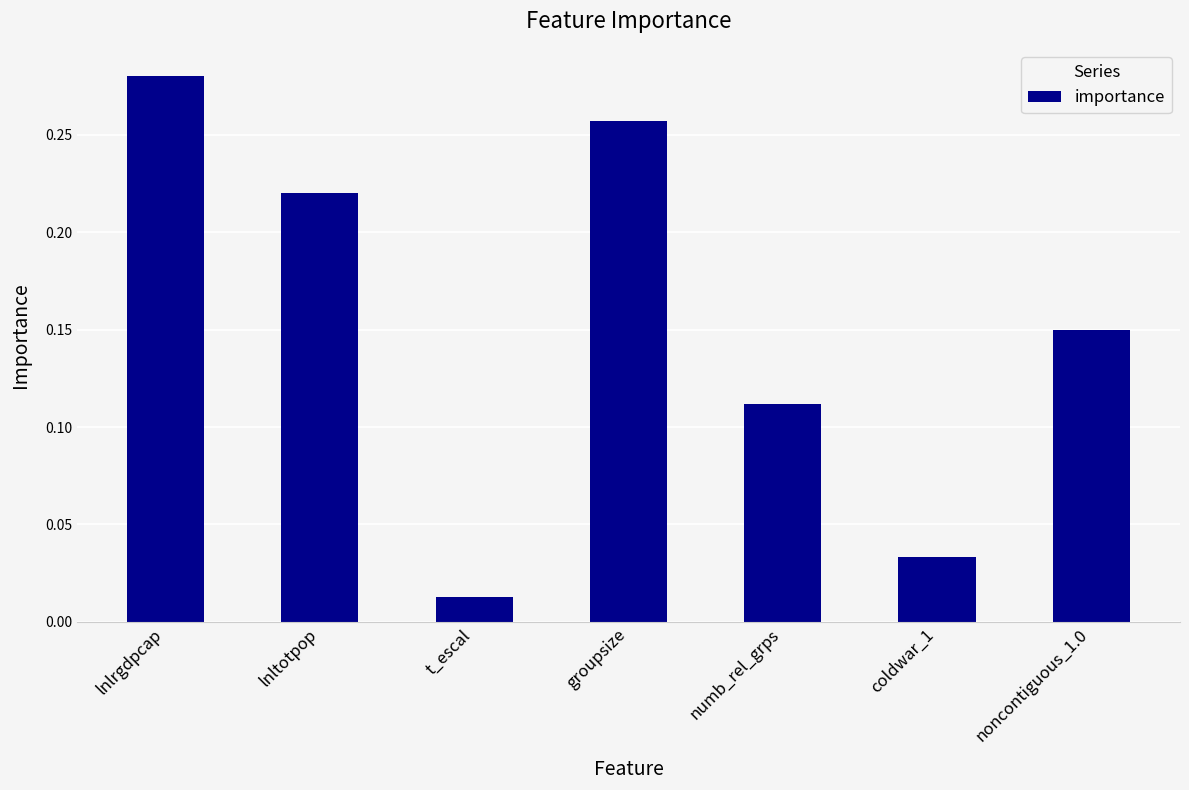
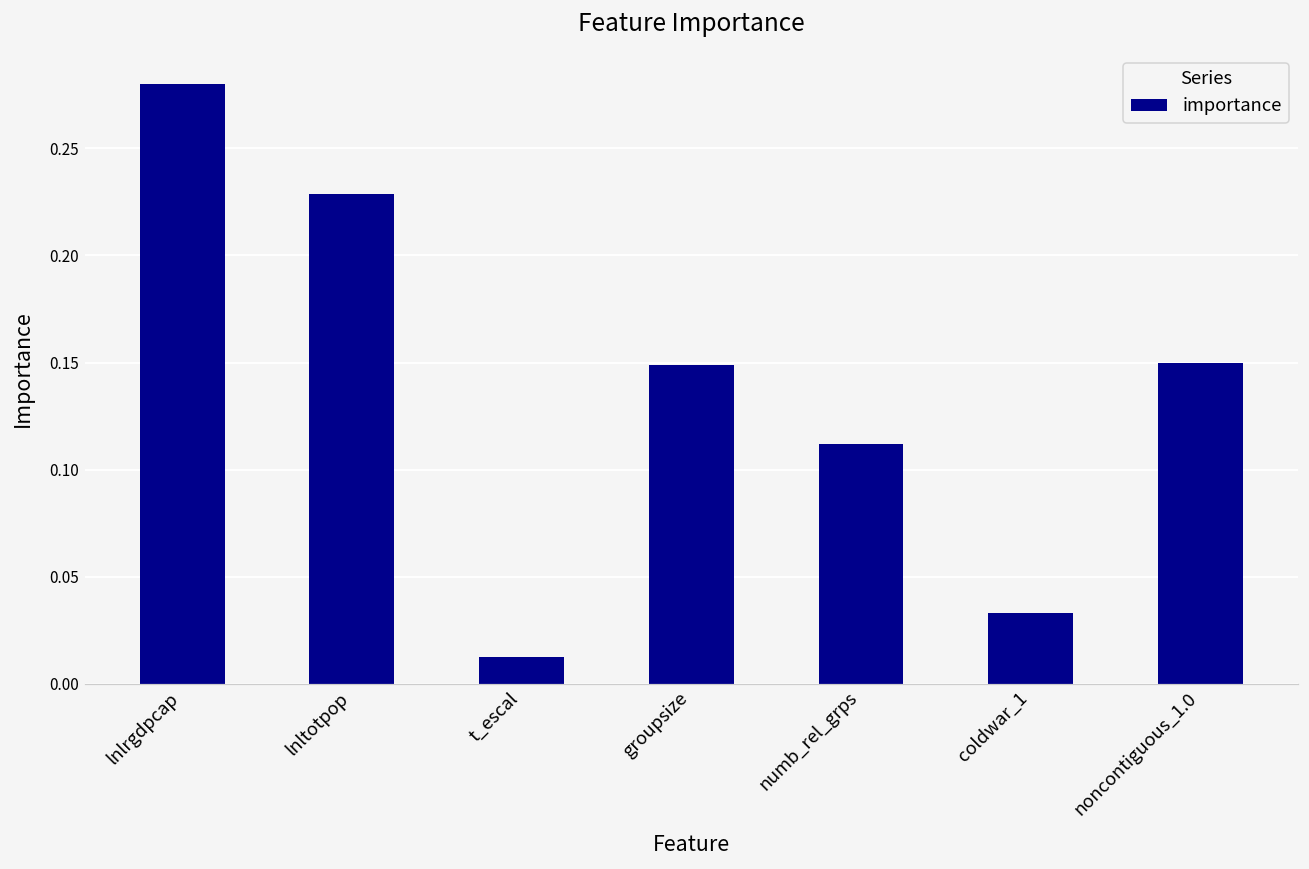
lnltotpop: 0.220 -> 0.229
groupsize: 0.257 -> 0.149
